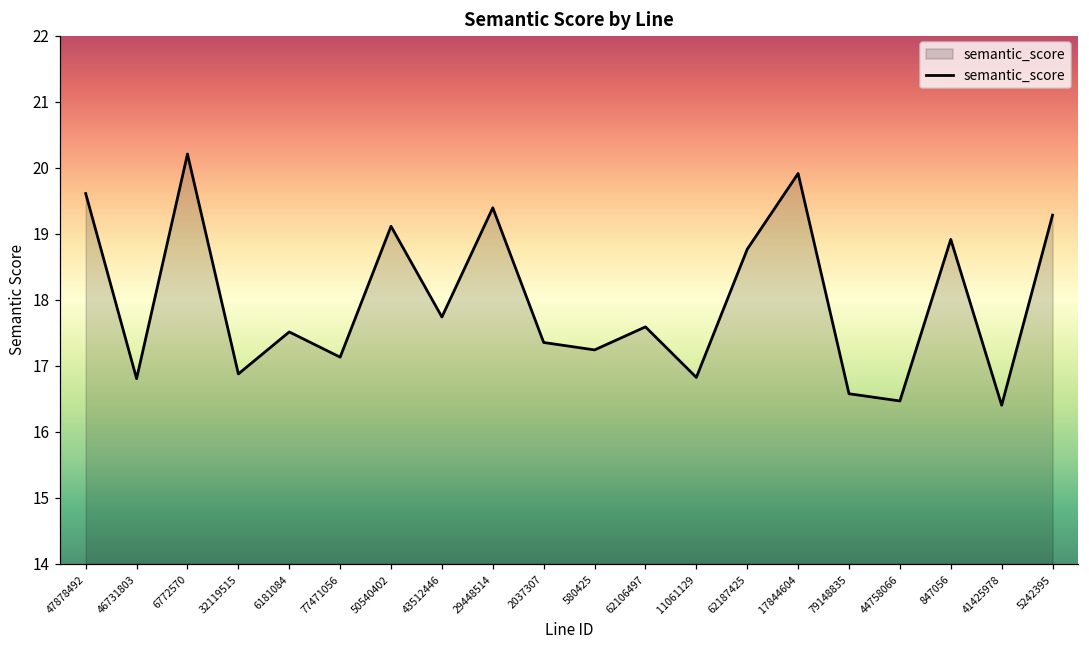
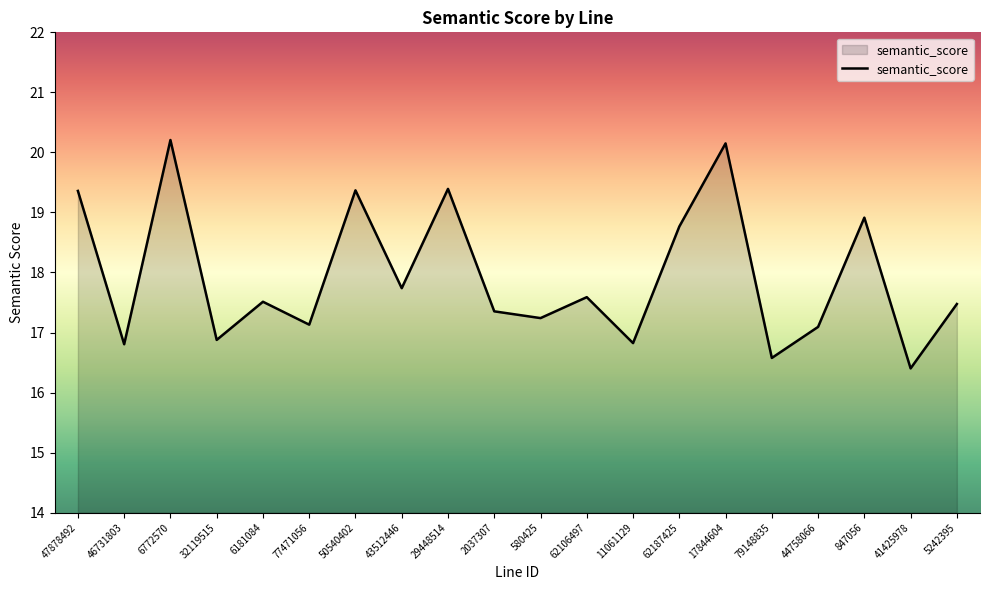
47878492: 19.6 -> 19.4
50540402: 19.1 -> 19.4
17844604: 19.9 -> 20.2
44758066: 16.5 -> 17.1
5242395: 19.3 -> 17.5
